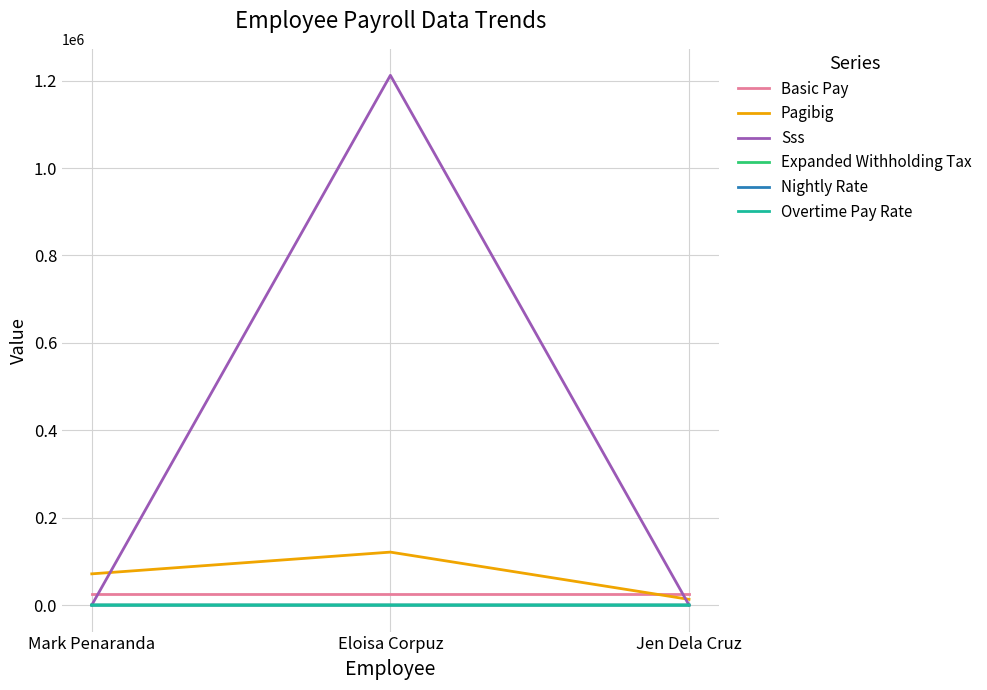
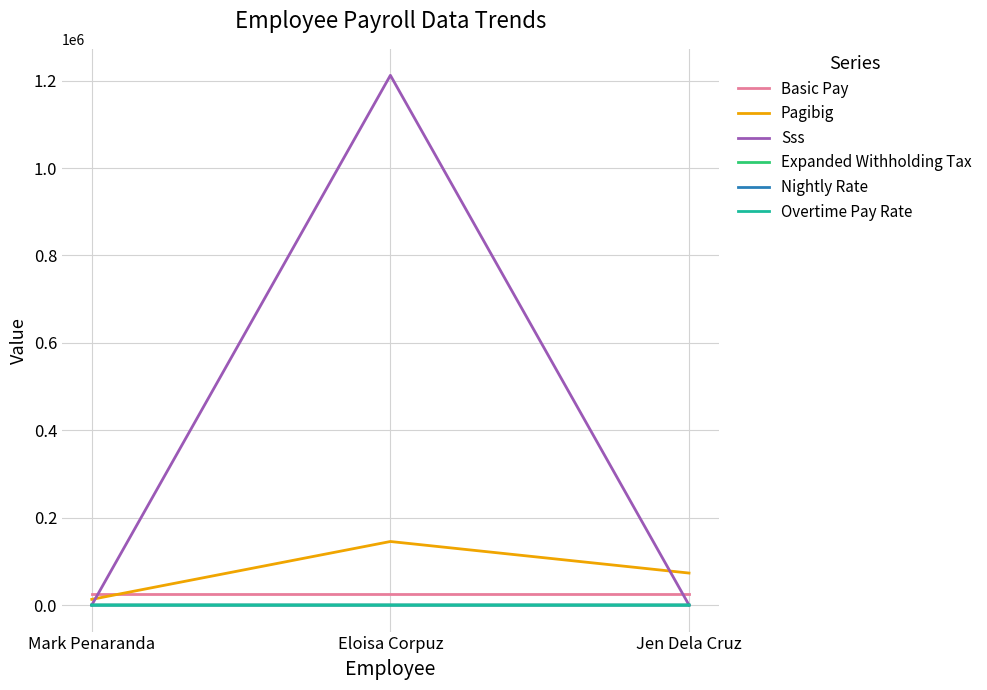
Pagibig, Mark Penaranda: 70000 -> 10000
Pagibig, Eloisa Corpuz: 120000 -> 150000
Pagibig, Jen Dela Cruz: 10000 -> 70000
